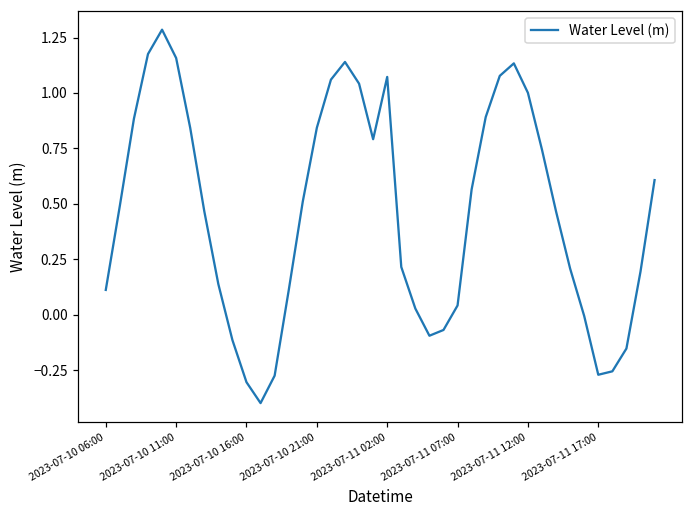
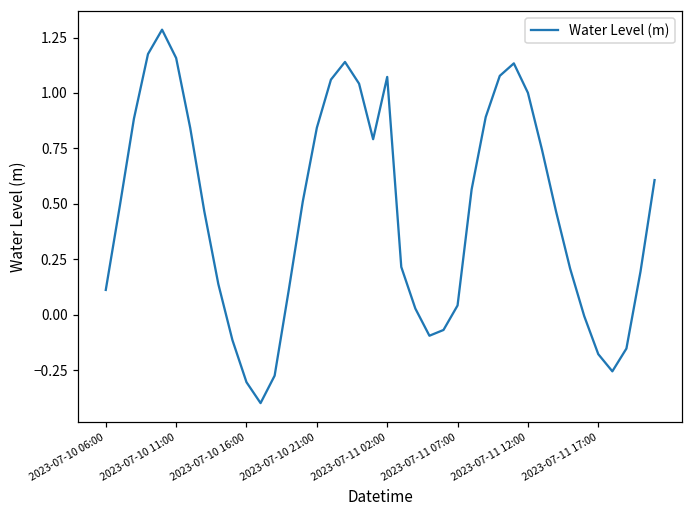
2023-07-11 17:00: -0.27 -> -0.18
